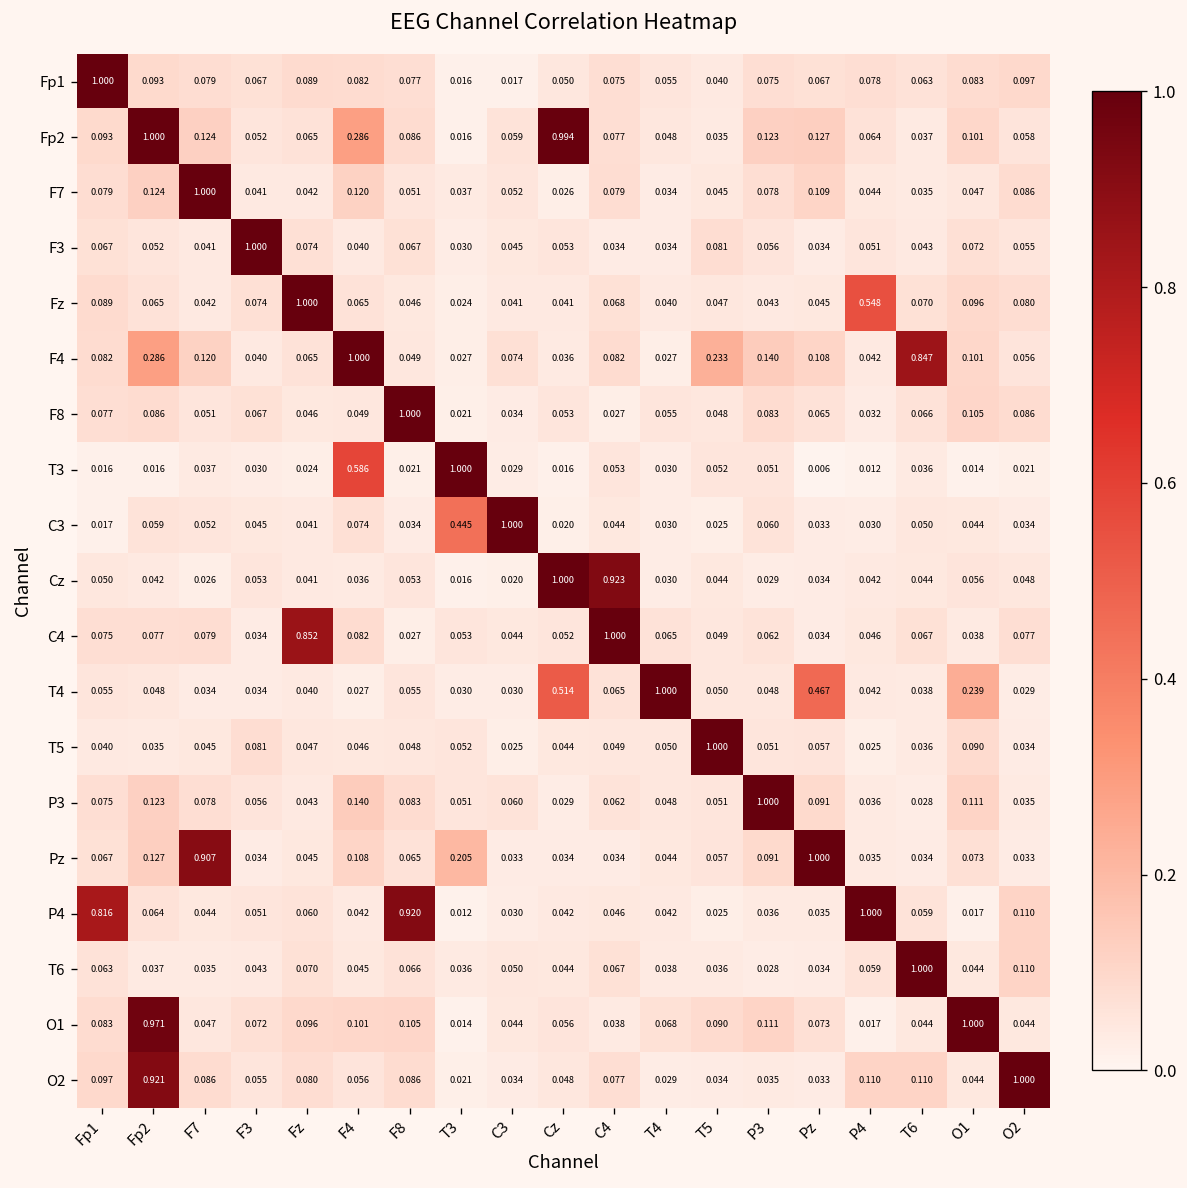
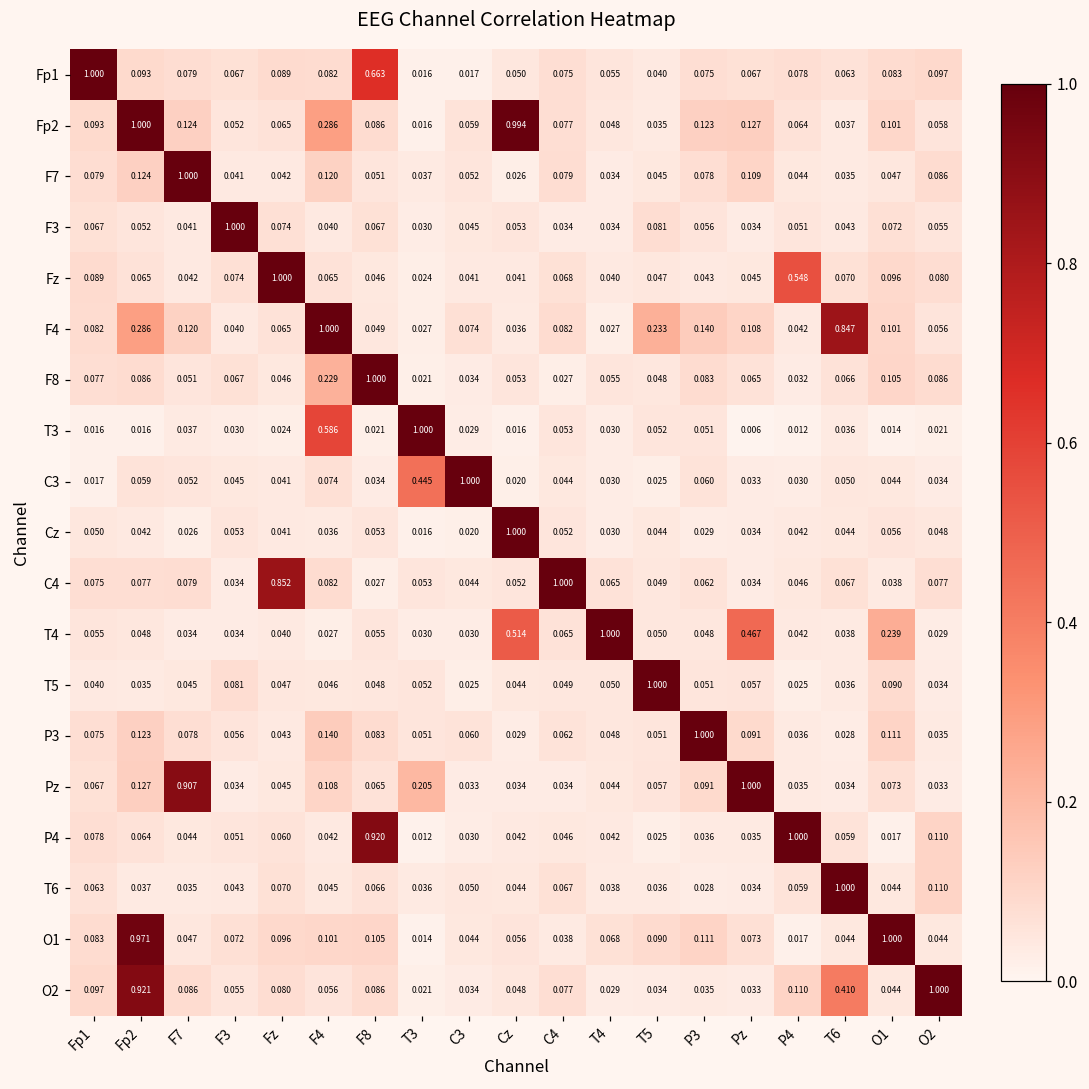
Fp1, F8: 0.077 -> 0.663
F8, F4: 0.049 -> 0.229
Cz, C4: 0.923 -> 0.052
P4, Fp1: 0.816 -> 0.078
O2, T6: 0.110 -> 0.410
